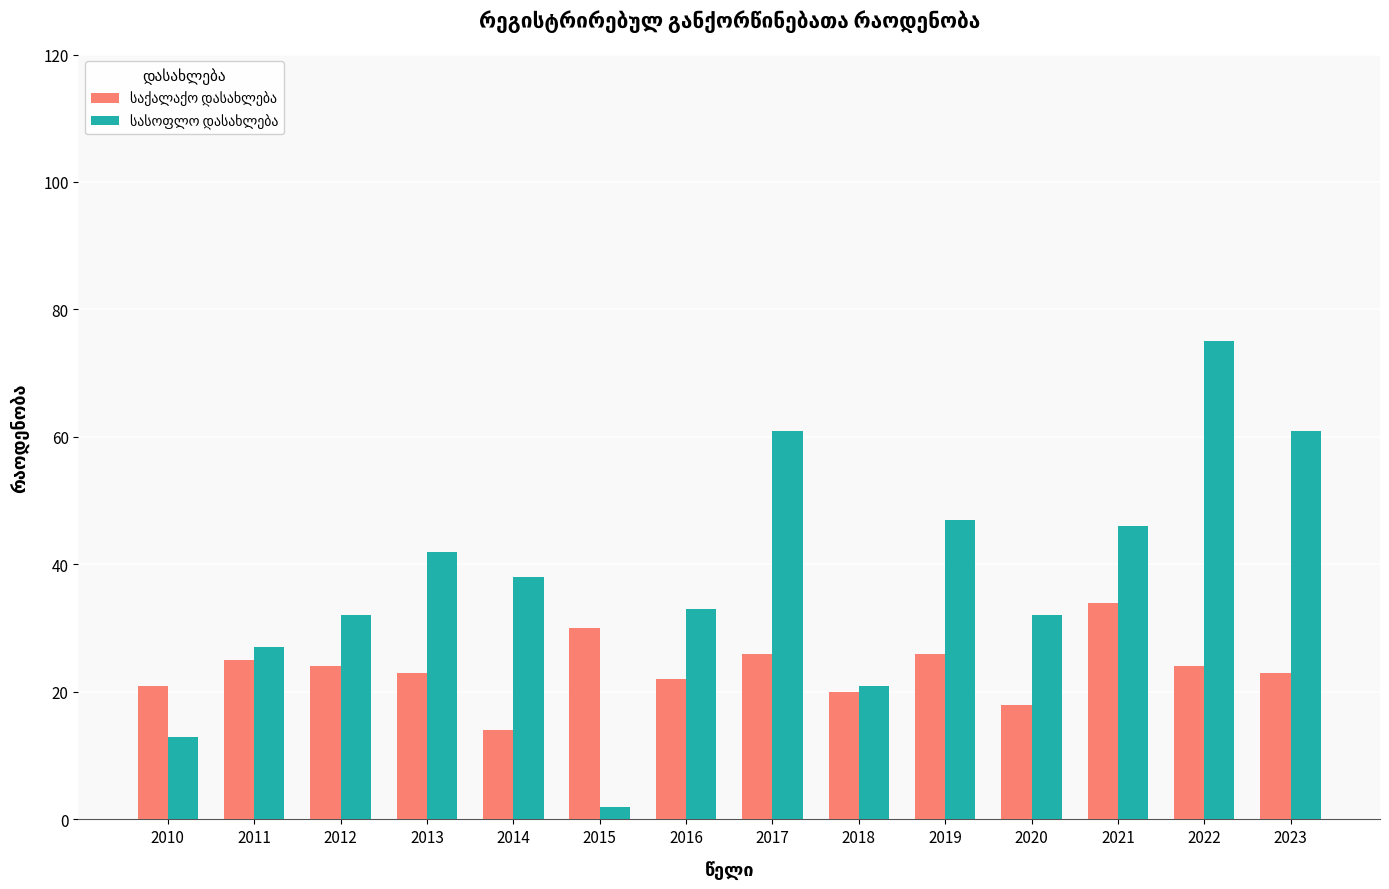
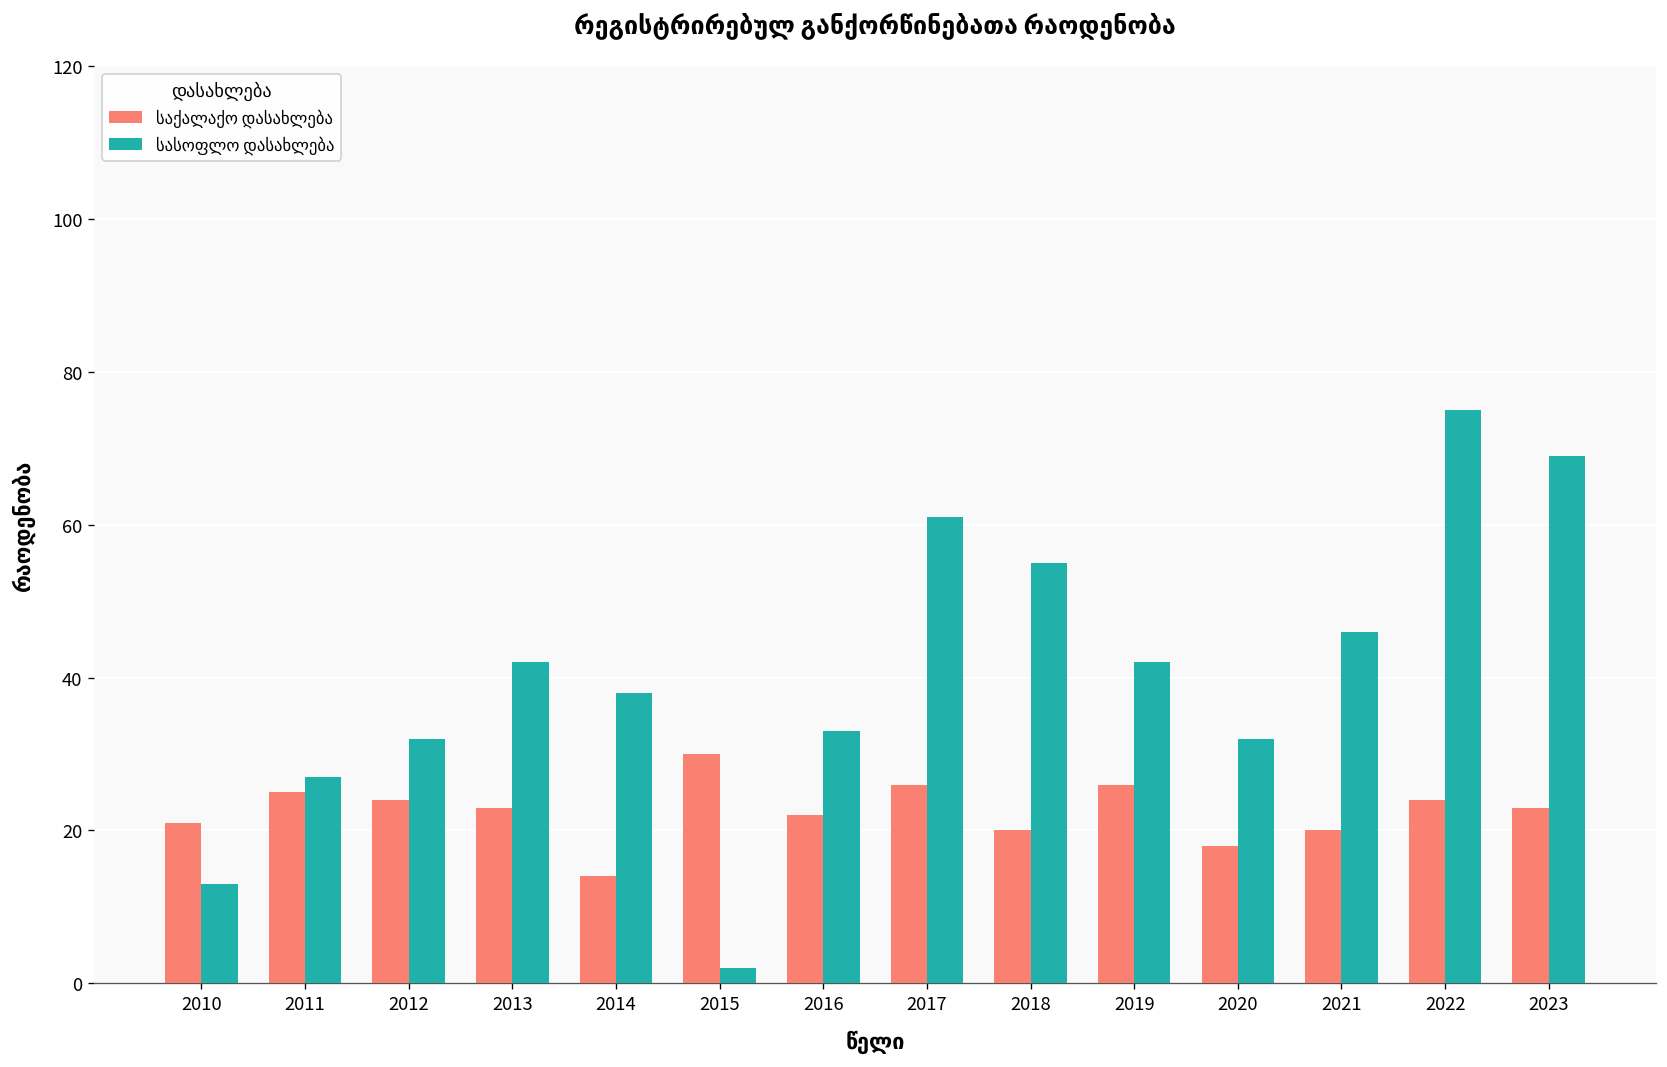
სასოფლო დასახლება, 2018: 21 -> 55
სასოფლო დასახლება, 2019: 47 -> 42
საქალაქო დასახლება, 2021: 34 -> 20
სასოფლო დასახლება, 2023: 61 -> 69
